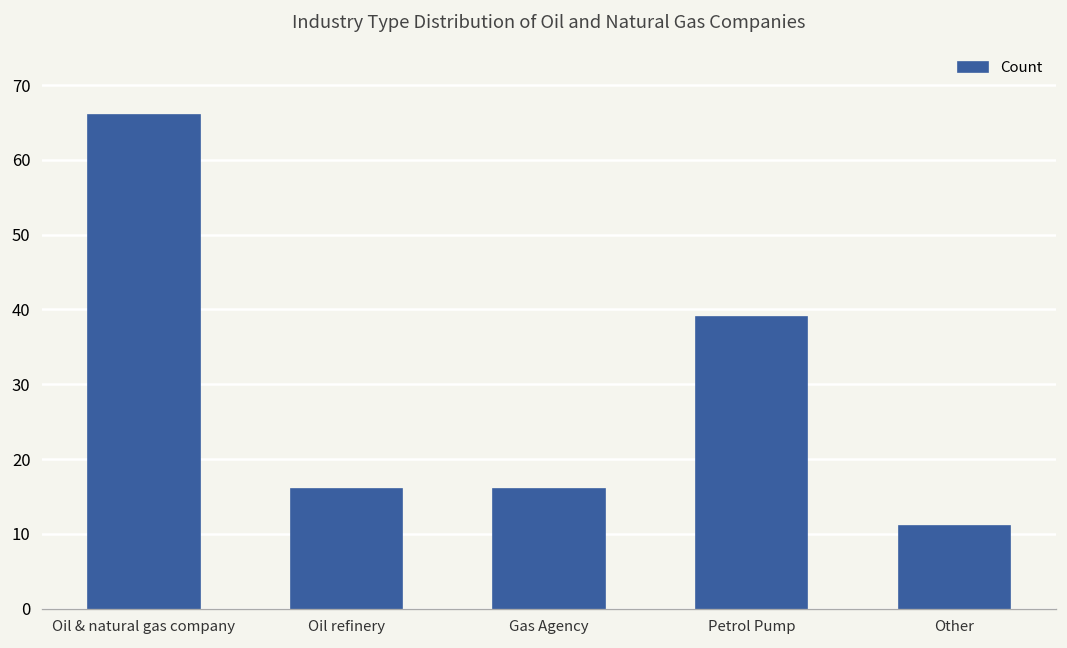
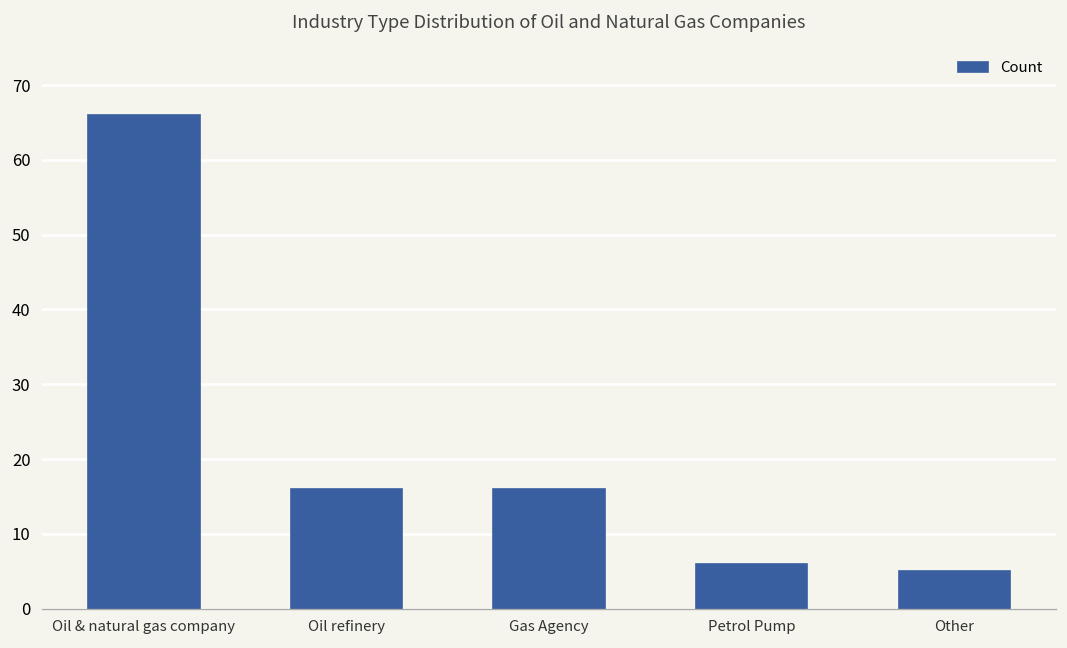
Petrol Pump: 39 -> 6
Other: 11 -> 5
